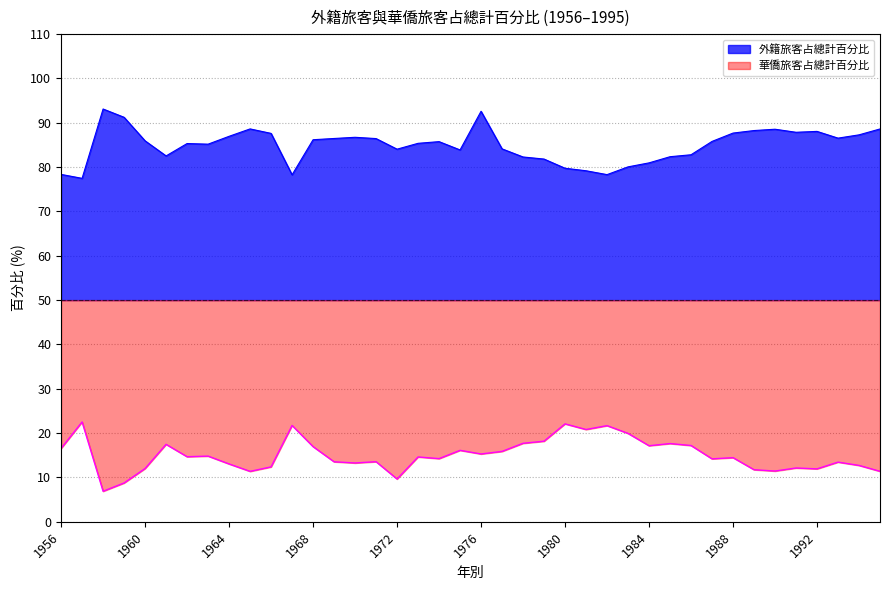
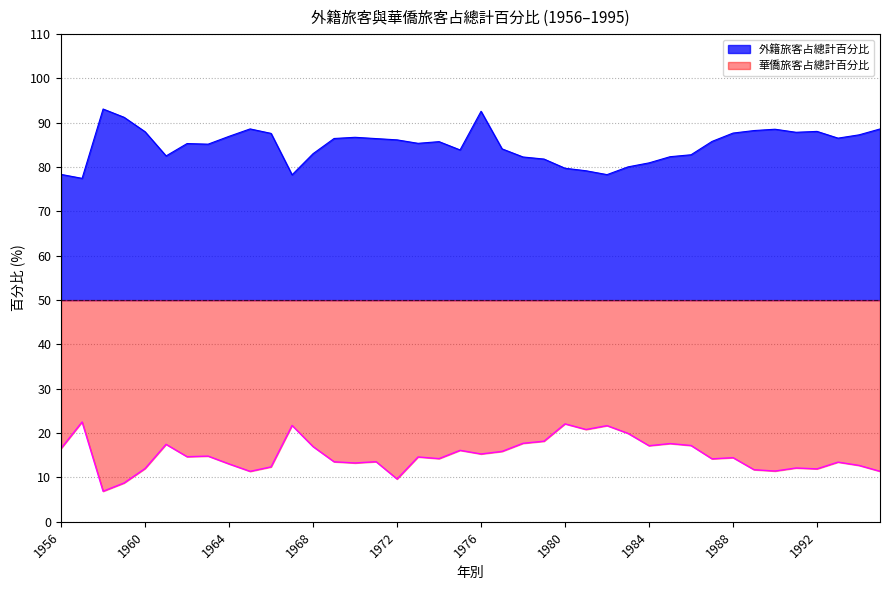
外籍旅客占總計百分比, 1960: 86 -> 88
外籍旅客占總計百分比, 1968: 86 -> 83
外籍旅客占總計百分比, 1972: 84 -> 86
